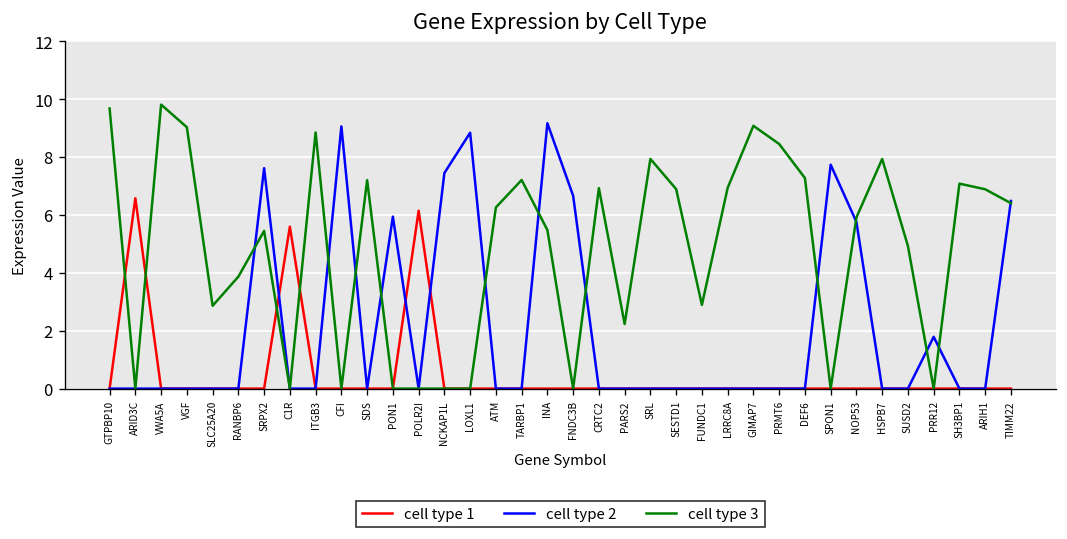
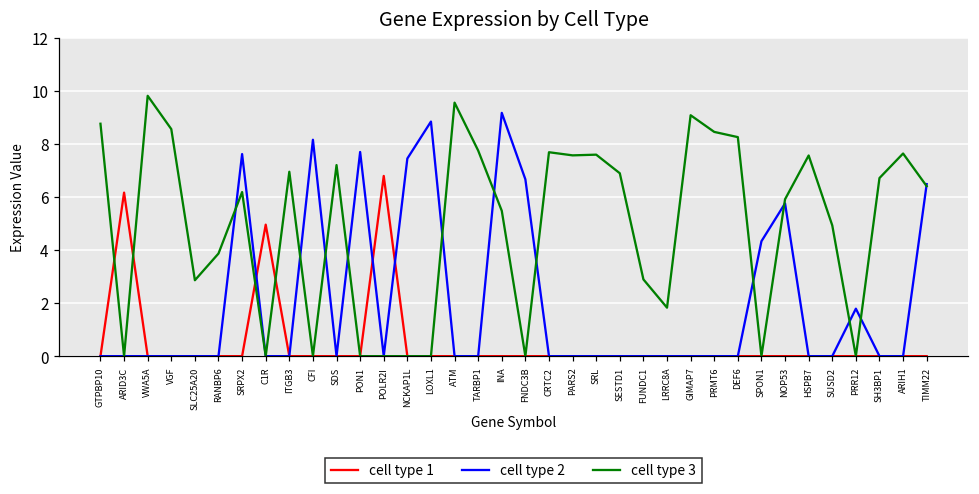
cell type 3, GTPBP10: 9.7 -> 8.8
cell type 1, ARID3C: 6.6 -> 6.2
cell type 3, VGF: 9.0 -> 8.6
cell type 3, SRPX2: 5.4 -> 6.2
cell type 1, C1R: 5.6 -> 5.0
cell type 3, ITGB3: 8.8 -> 7.0
cell type 2, CFI: 9.1 -> 8.2
cell type 2, PON1: 5.9 -> 7.7
cell type 1, POLR2I: 6.1 -> 6.8
cell type 3, ATM: 6.3 -> 9.6
cell type 3, TARBP1: 7.2 -> 7.7
cell type 3, CRTC2: 6.9 -> 7.7
cell type 3, PARS2: 2.2 -> 7.6
cell type 3, SRL: 7.9 -> 7.6
cell type 3, LRRC8A: 6.9 -> 1.8
cell type 3, DEF6: 7.3 -> 8.3
cell type 2, SPON1: 7.7 -> 4.3
cell type 3, HSPB7: 7.9 -> 7.6
cell type 3, SH3BP1: 7.1 -> 6.7
cell type 3, ARIH1: 6.9 -> 7.6
